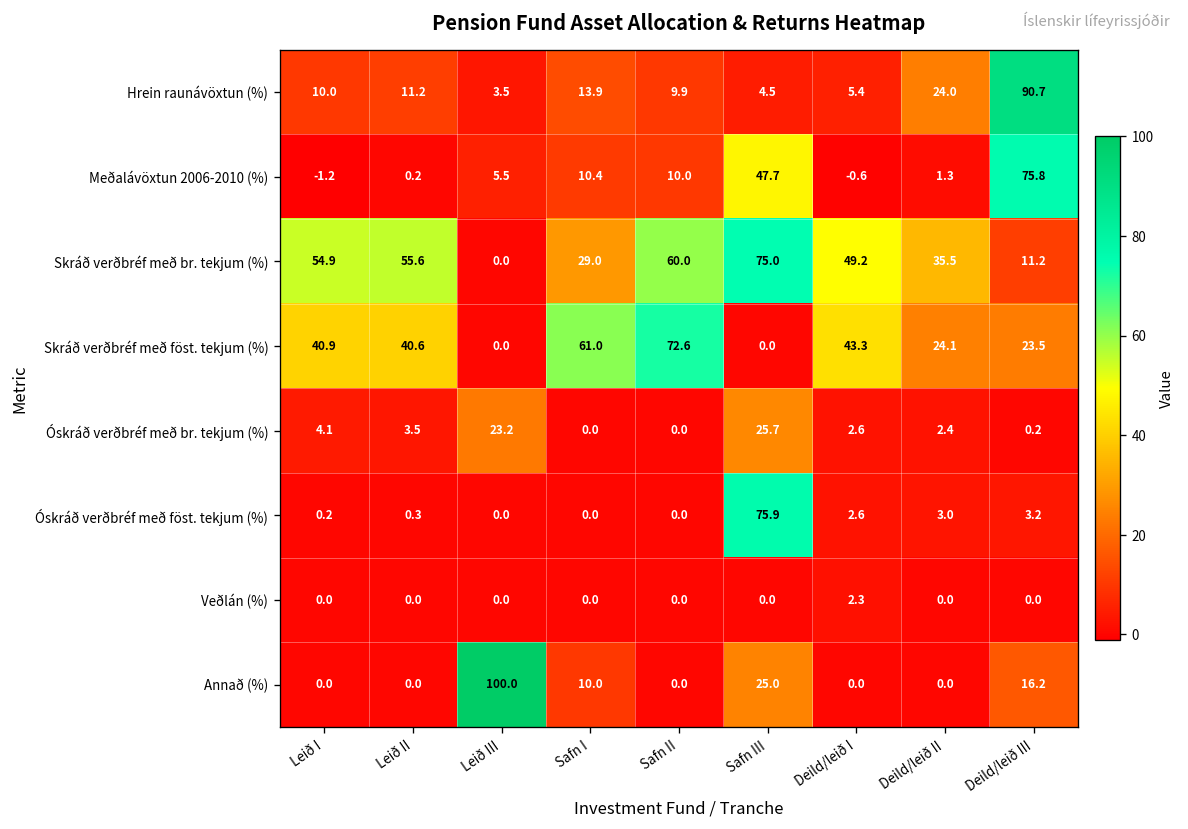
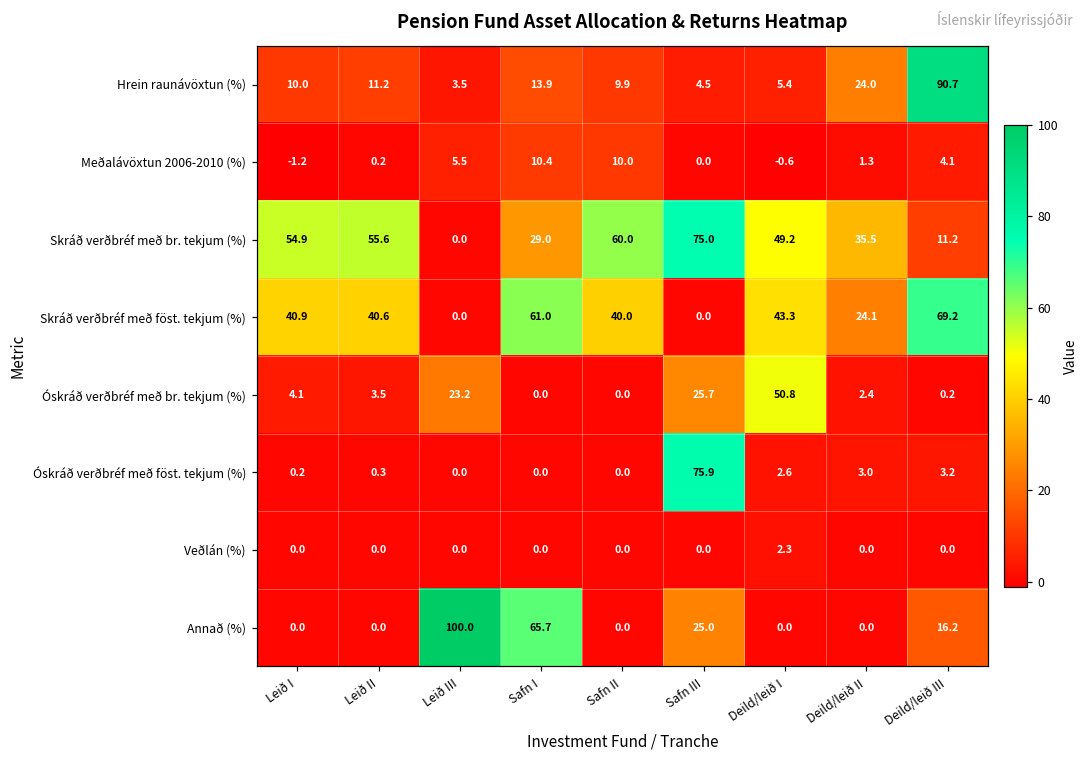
Meðalávöxtun 2006-2010 (%), Safn III: 47.7 -> 0.0
Meðalávöxtun 2006-2010 (%), Deild/leið III: 75.8 -> 4.1
Skráð verðbréf með föst. tekjum (%), Safn II: 72.6 -> 40.0
Skráð verðbréf með föst. tekjum (%), Deild/leið III: 23.5 -> 69.2
Óskráð verðbréf með br. tekjum (%), Deild/leið I: 2.6 -> 50.8
Annað (%), Safn I: 10.0 -> 65.7
